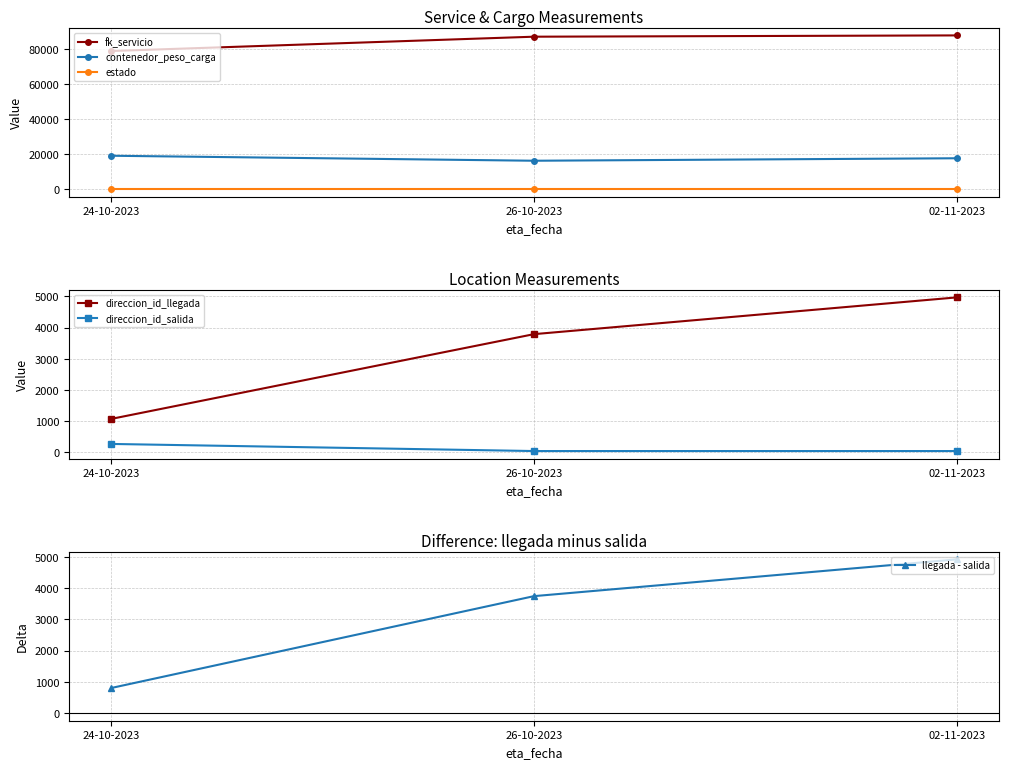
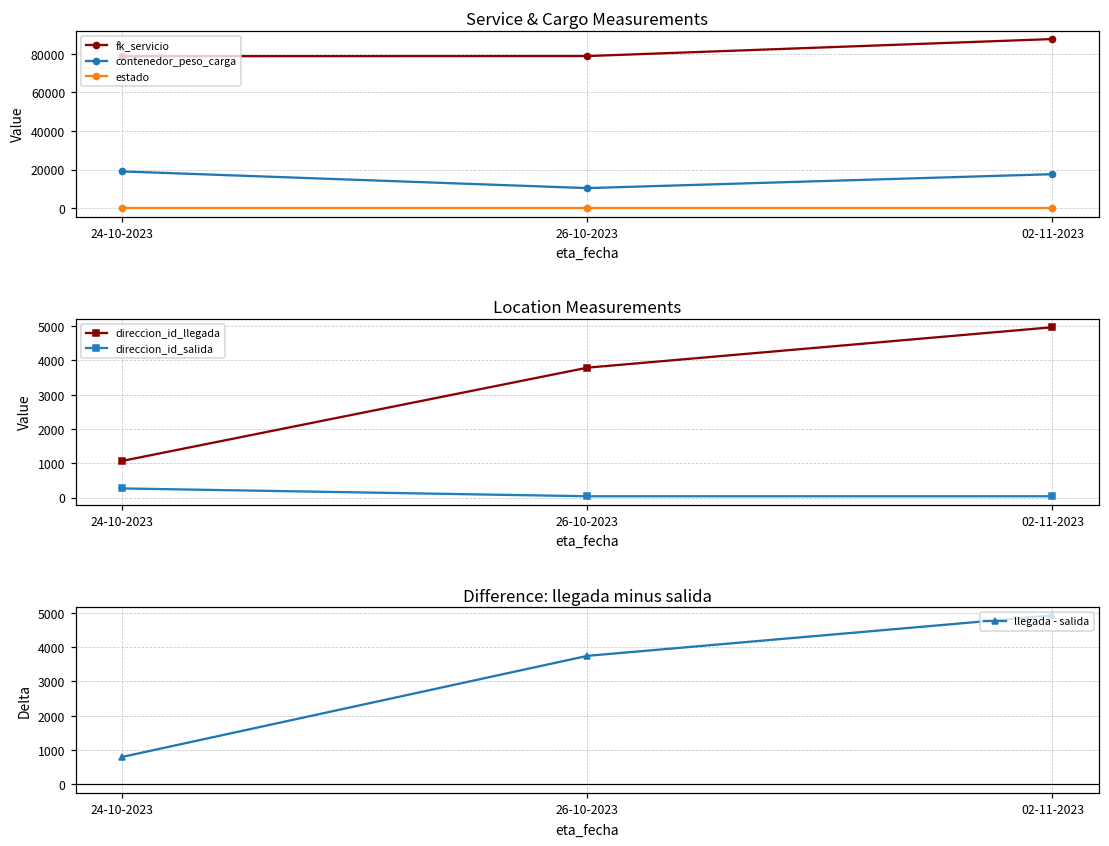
Service & Cargo Measurements, fk_servicio, 26-10-2023: 87000 -> 79000
Service & Cargo Measurements, contenedor_peso_carga, 26-10-2023: 16000 -> 10000
